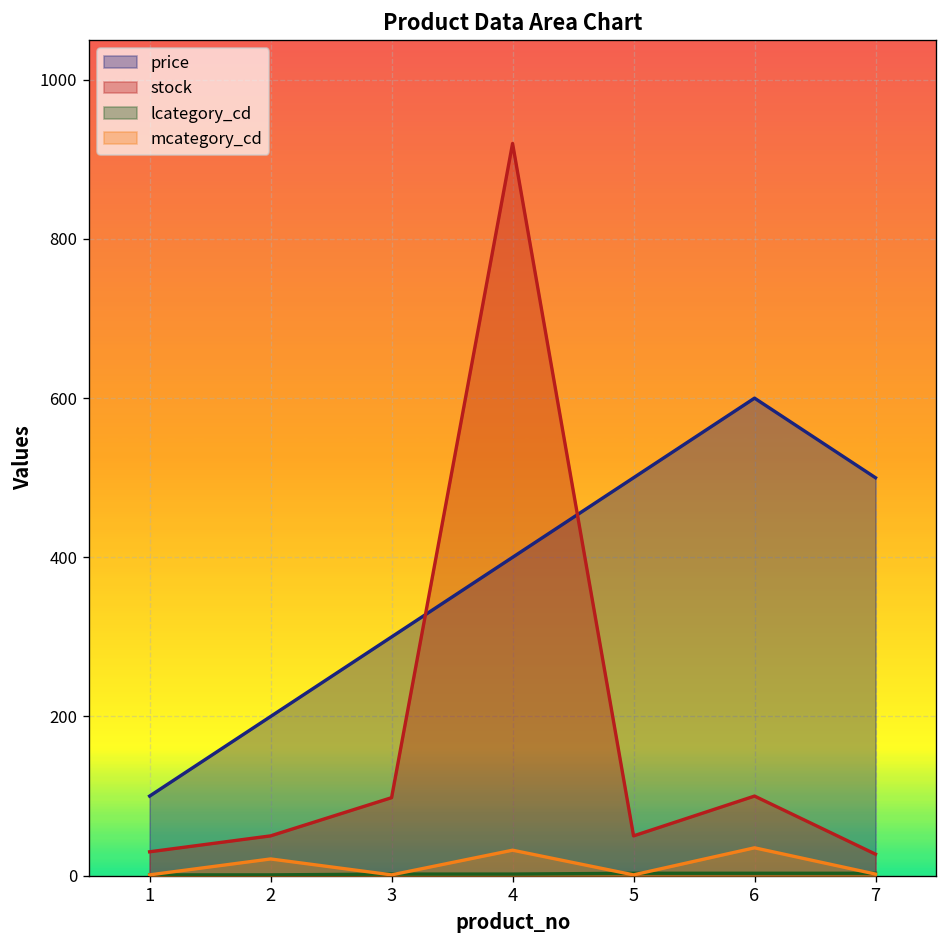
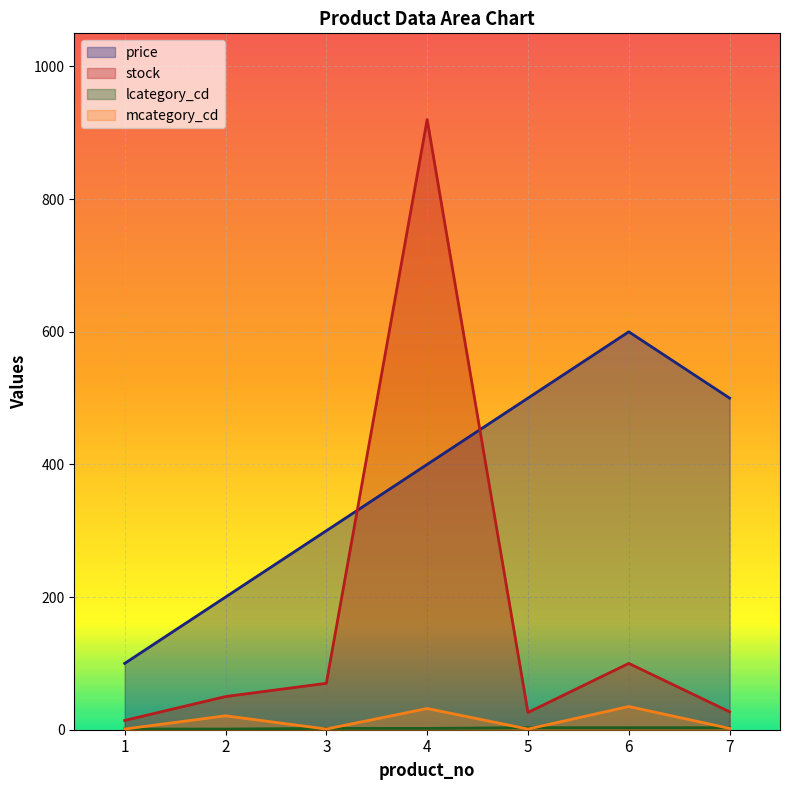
stock, 1: 30 -> 10
stock, 3: 100 -> 70
stock, 5: 50 -> 30
